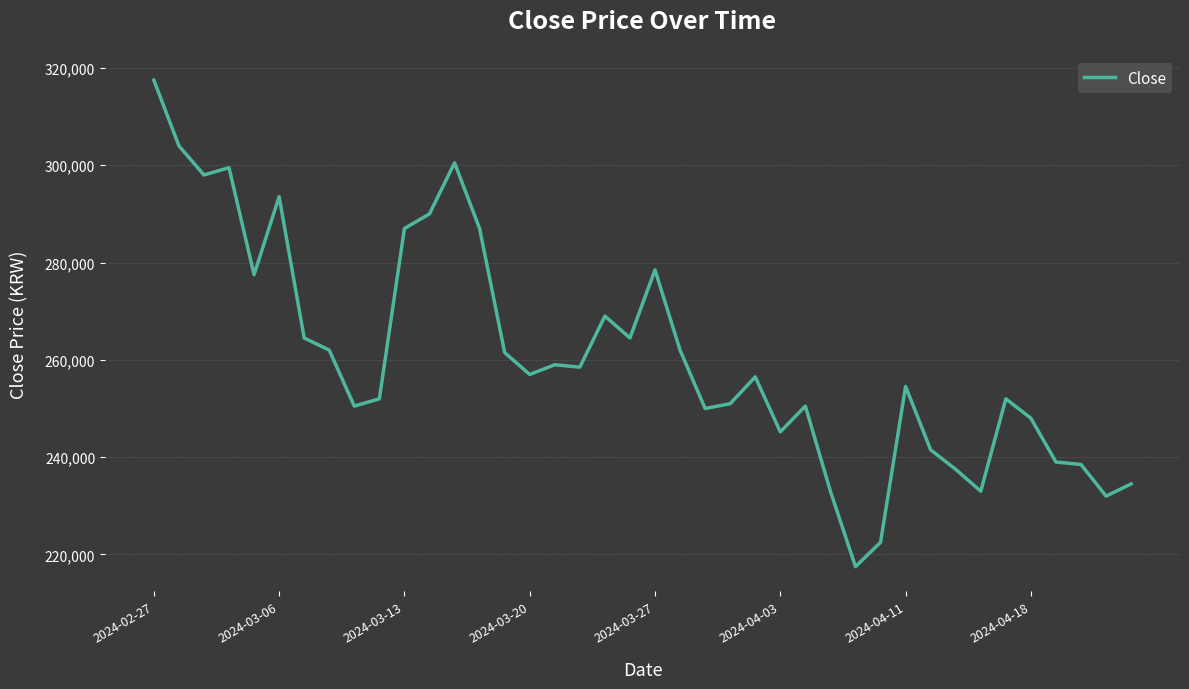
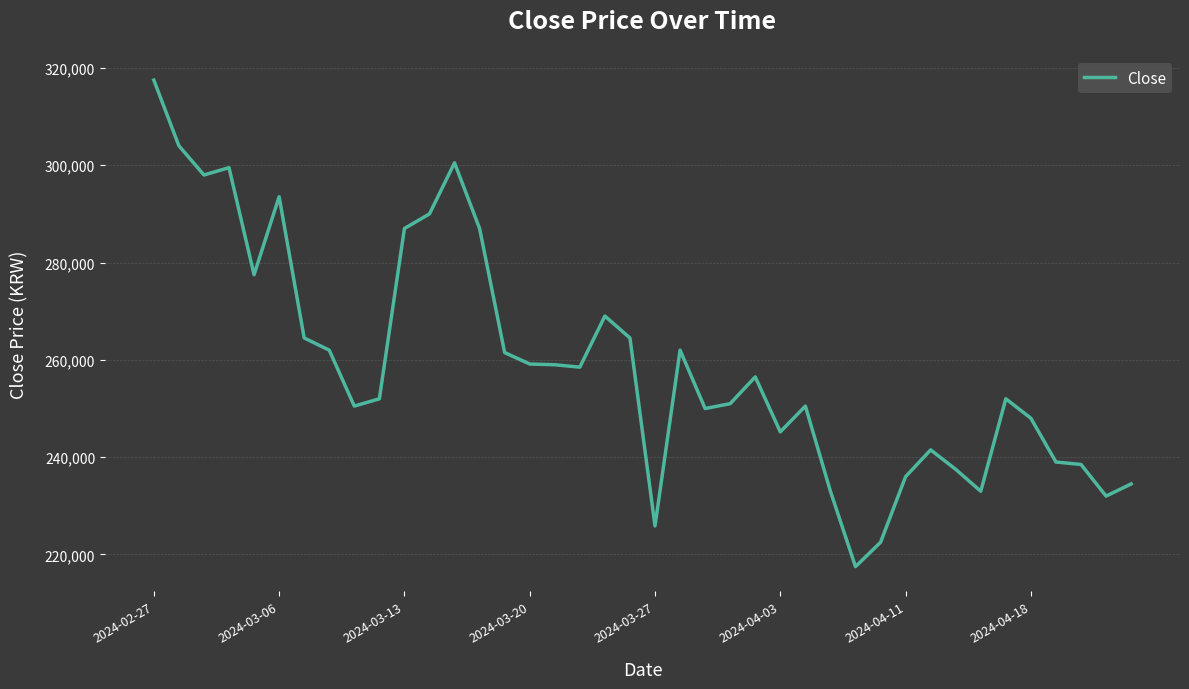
2024-03-20: 257,000 -> 259,000
2024-03-27: 279,000 -> 226,000
2024-04-11: 255,000 -> 236,000
